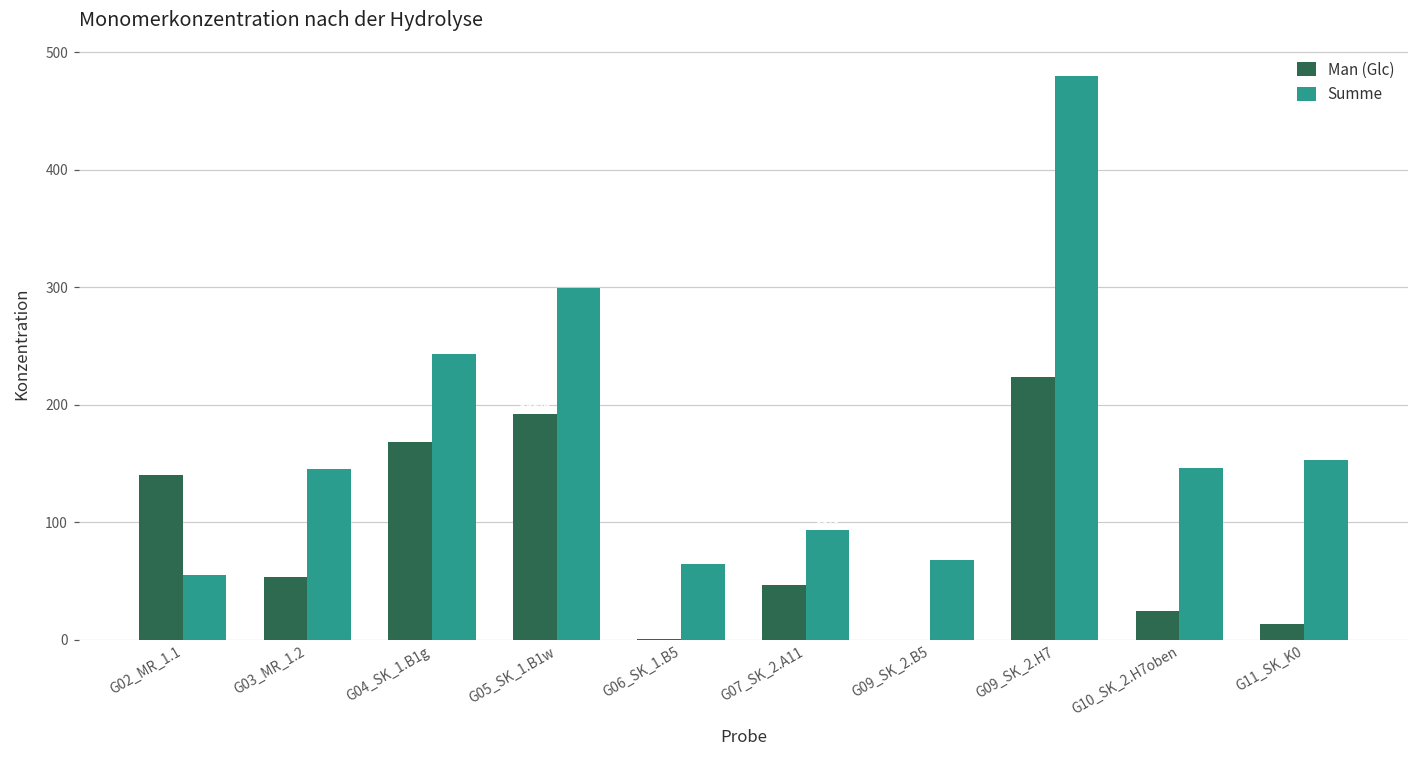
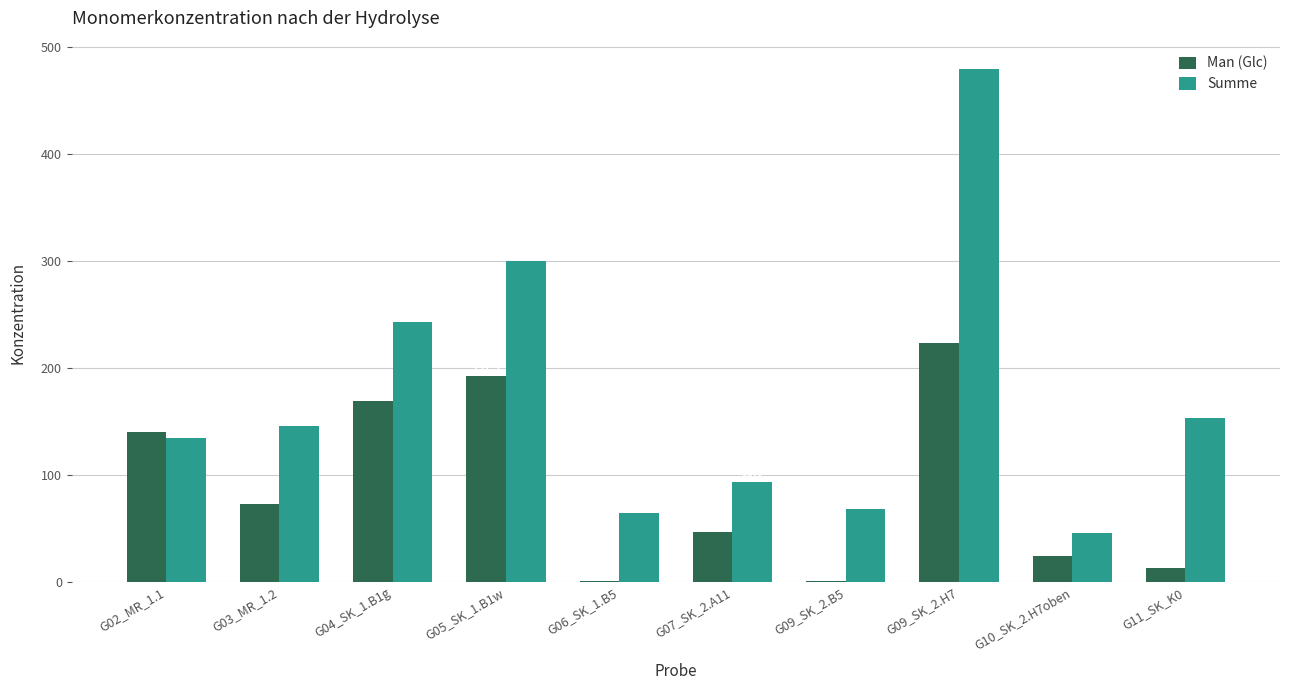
Summe, G02_MR_1.1: 55 -> 135
Man (Glc), G03_MR_1.2: 54 -> 72
Summe, G10_SK_2.H7oben: 146 -> 46
